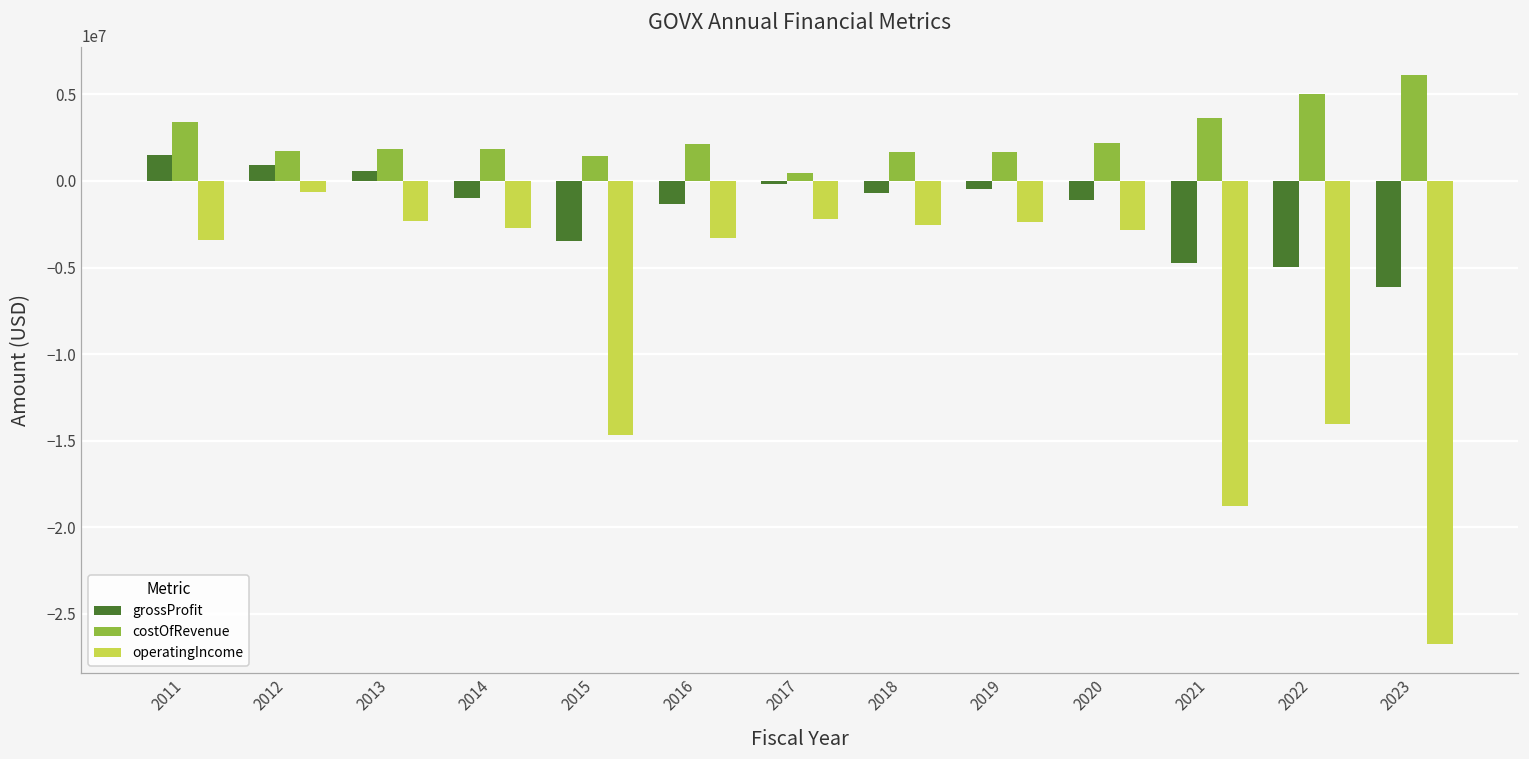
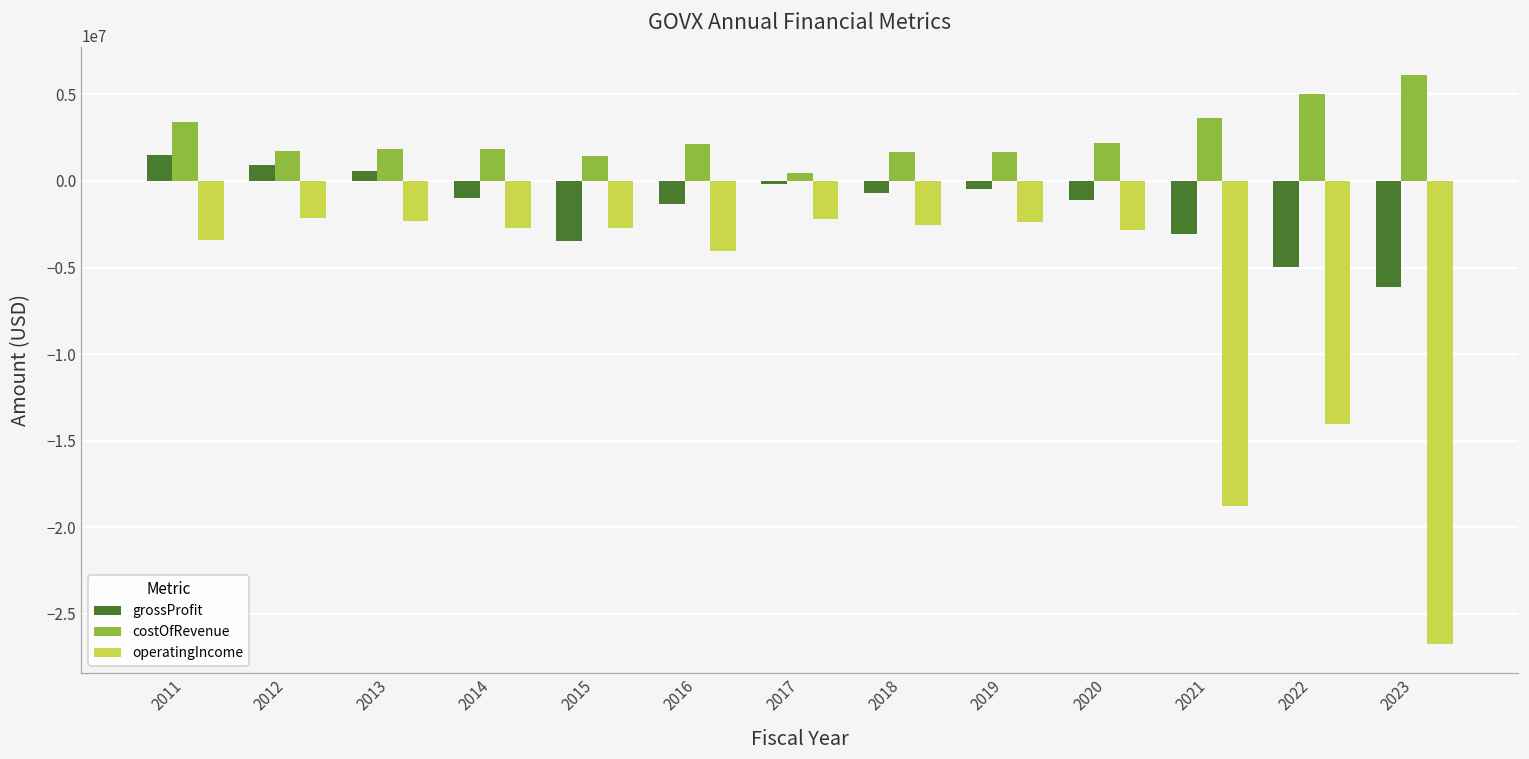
operatingIncome, 2012: -600000 -> -2100000
operatingIncome, 2015: -14700000 -> -2700000
operatingIncome, 2016: -3300000 -> -4000000
grossProfit, 2021: -4700000 -> -3100000
